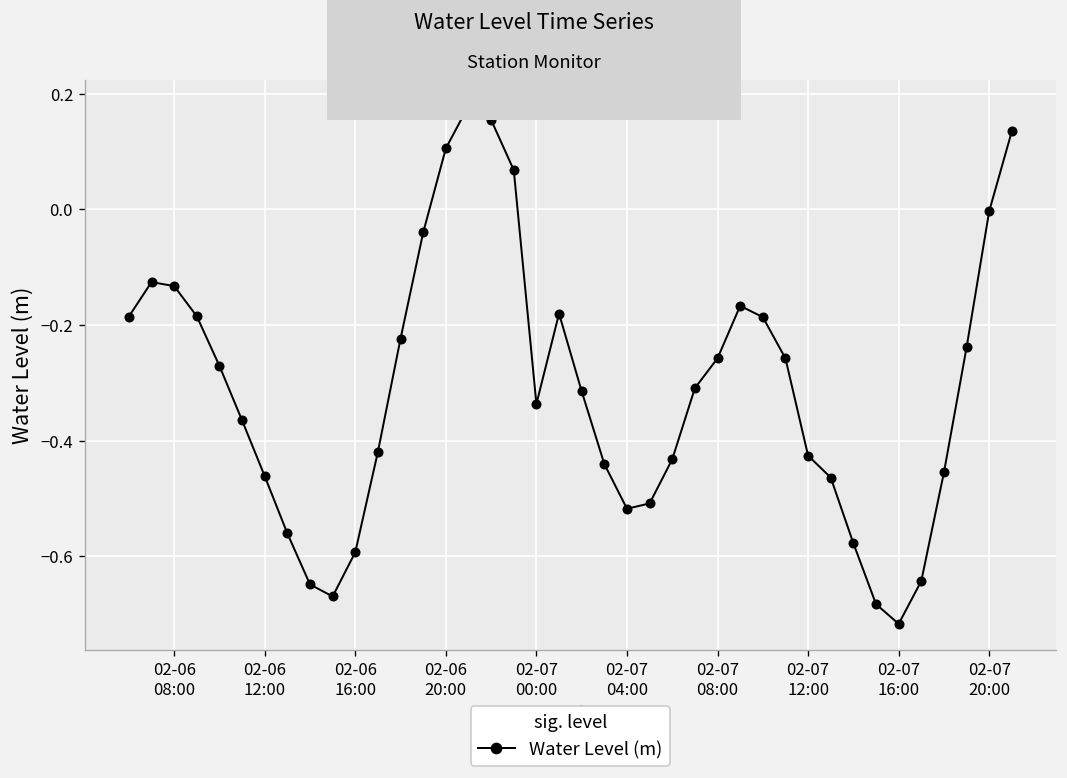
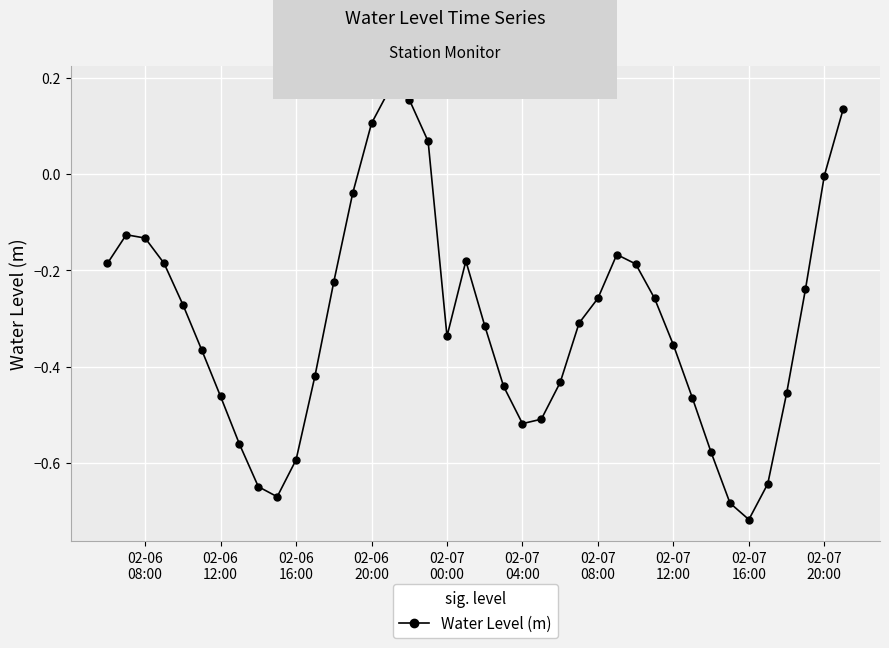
02-07 12:00: -0.43 -> -0.35
